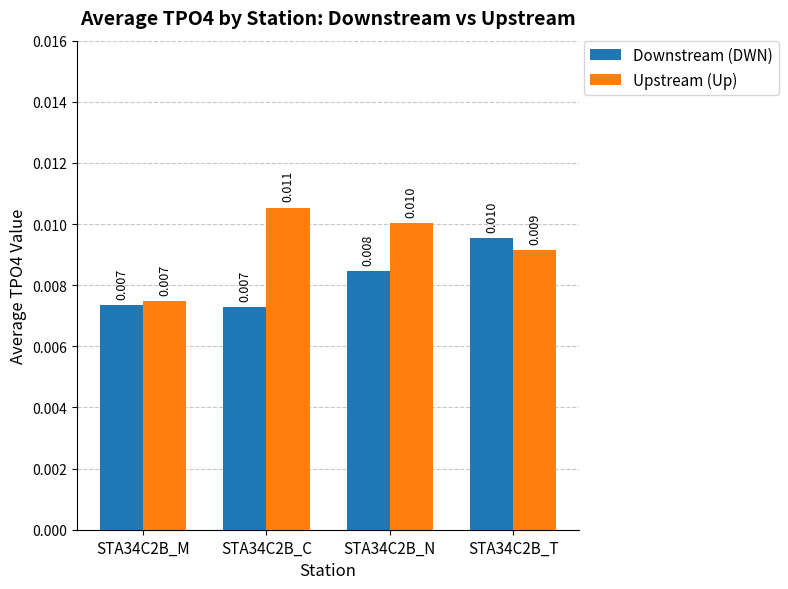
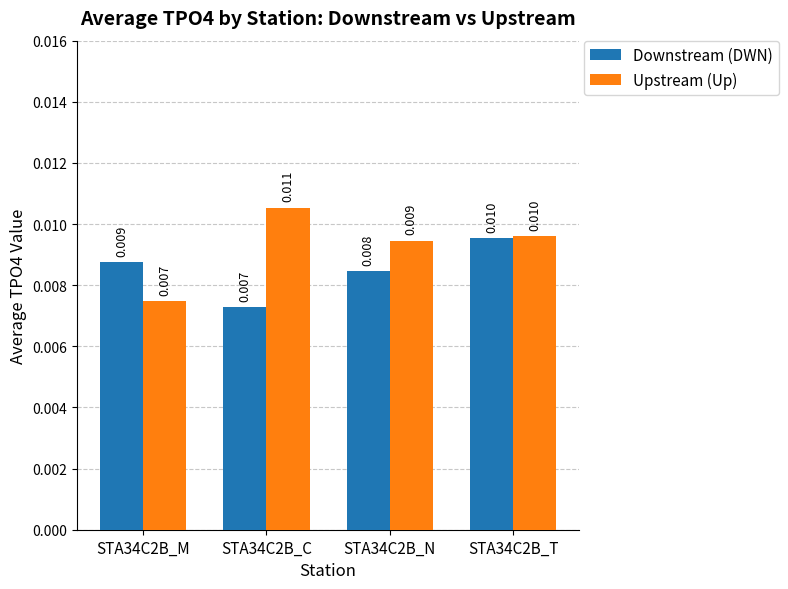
Downstream (DWN), STA34C2B_M: 0.007 -> 0.009
Upstream (Up), STA34C2B_N: 0.010 -> 0.009
Upstream (Up), STA34C2B_T: 0.009 -> 0.010
